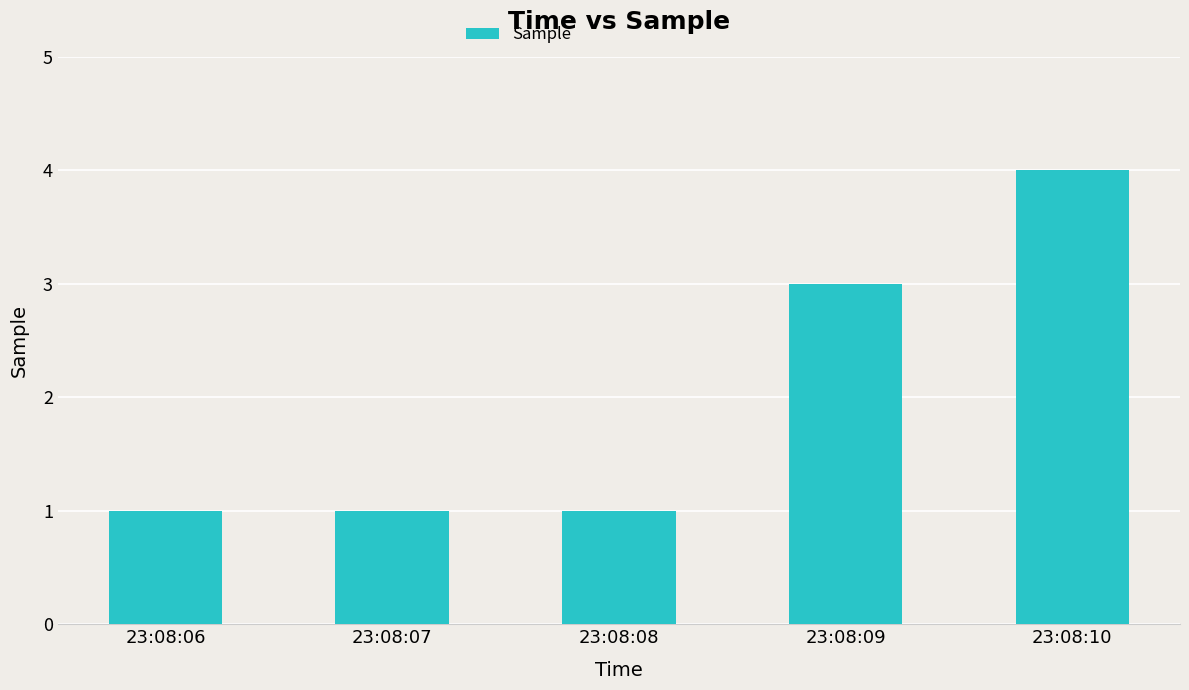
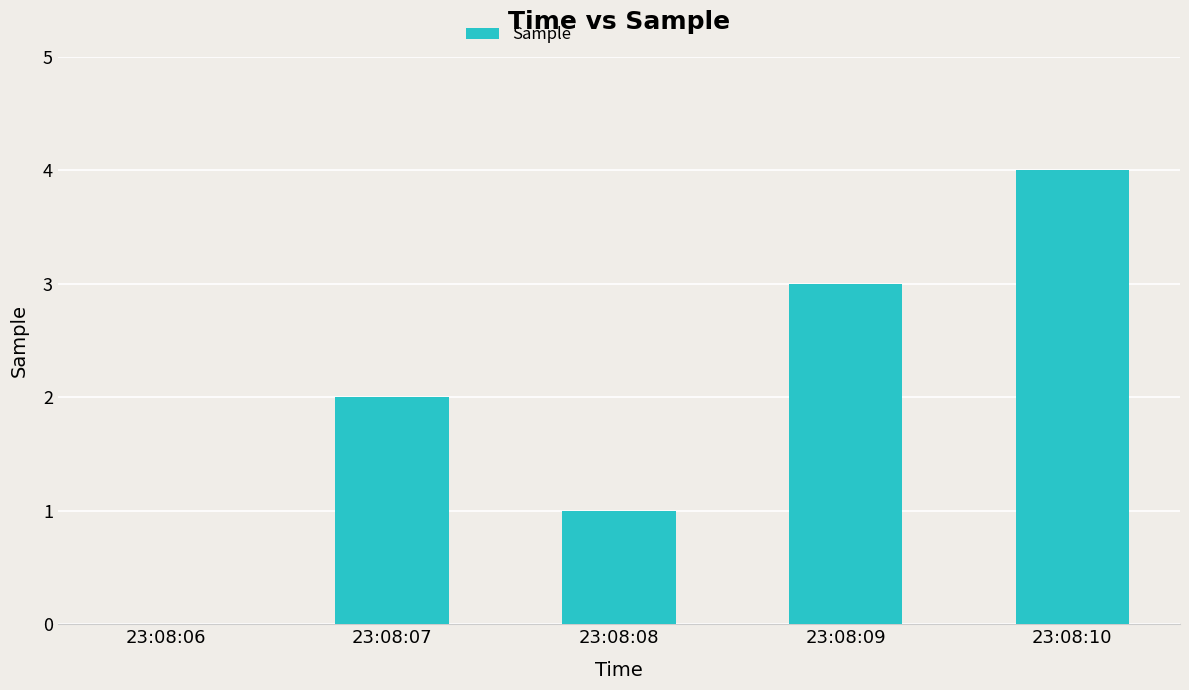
23:08:06: 1 -> 0
23:08:07: 1 -> 2
